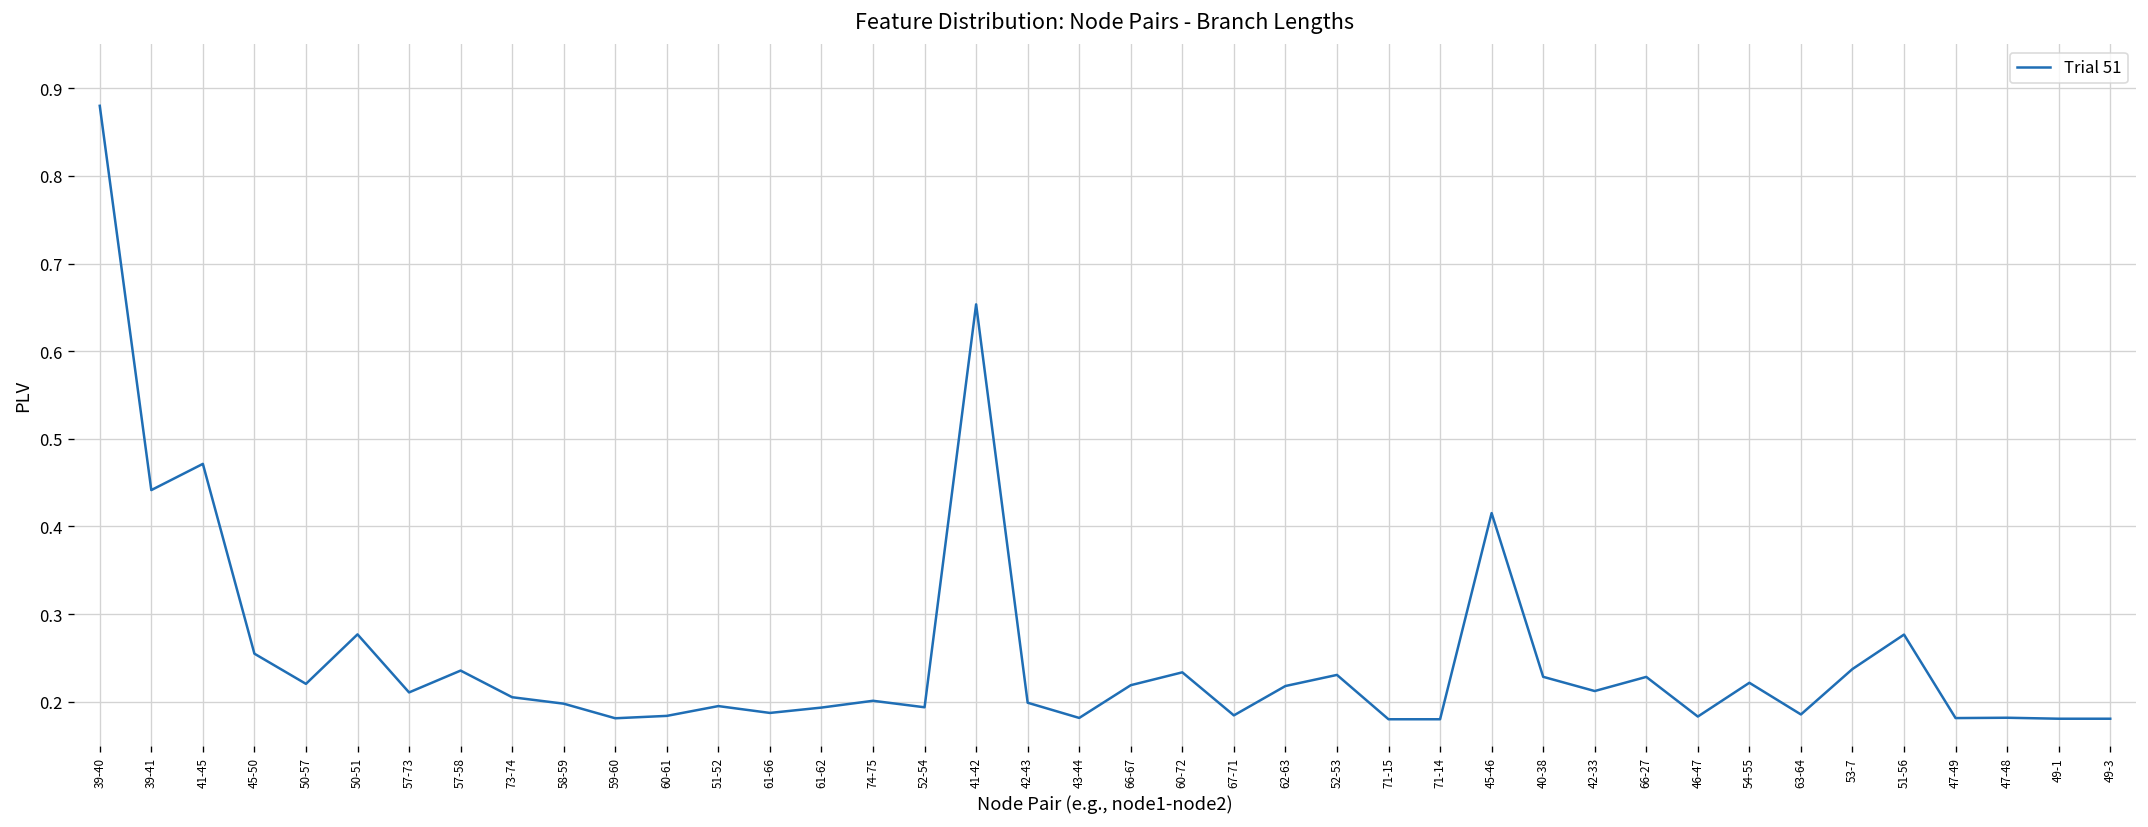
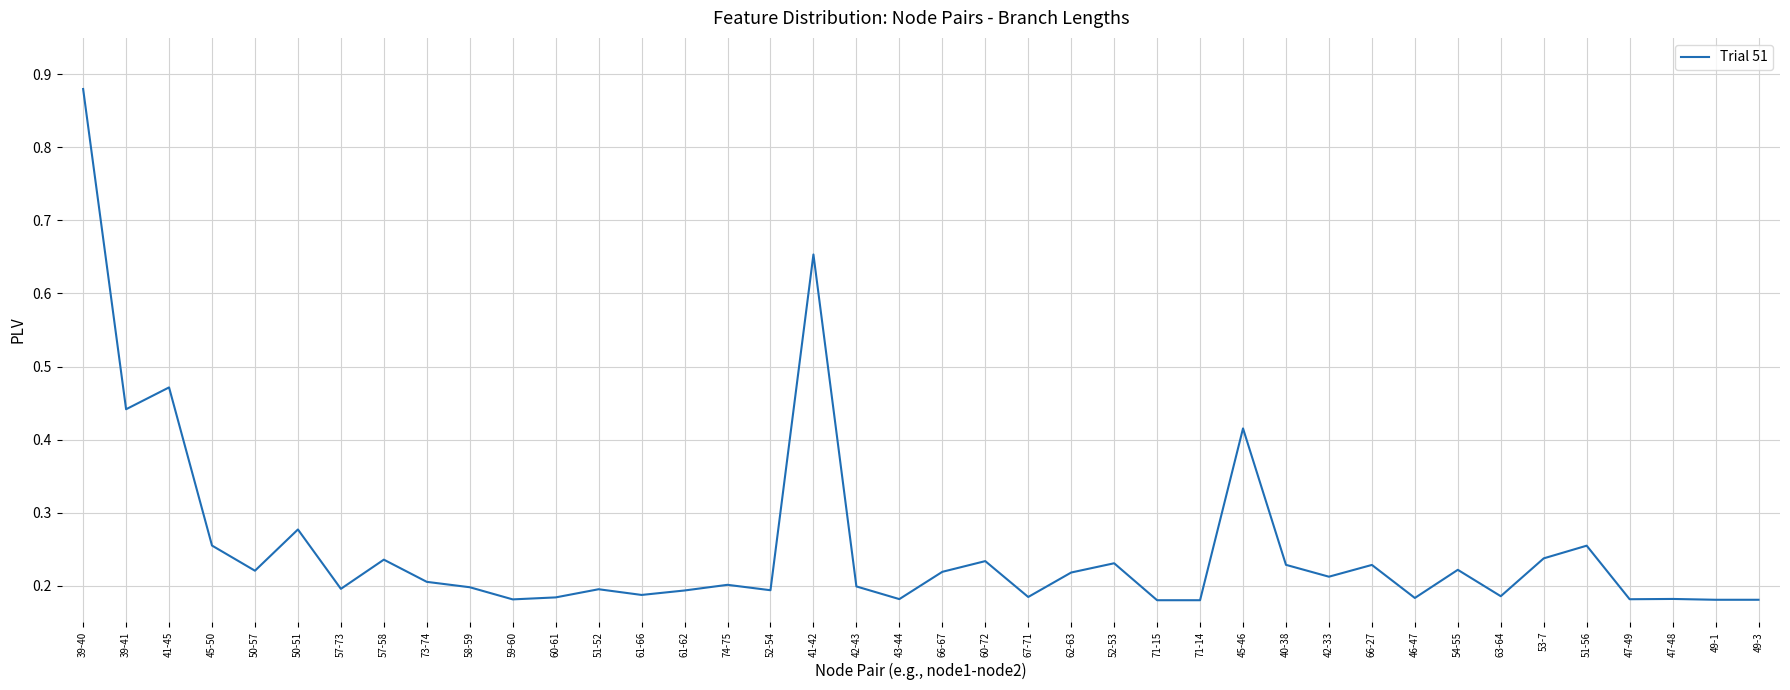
57-73: 0.21 -> 0.20
51-56: 0.28 -> 0.25
